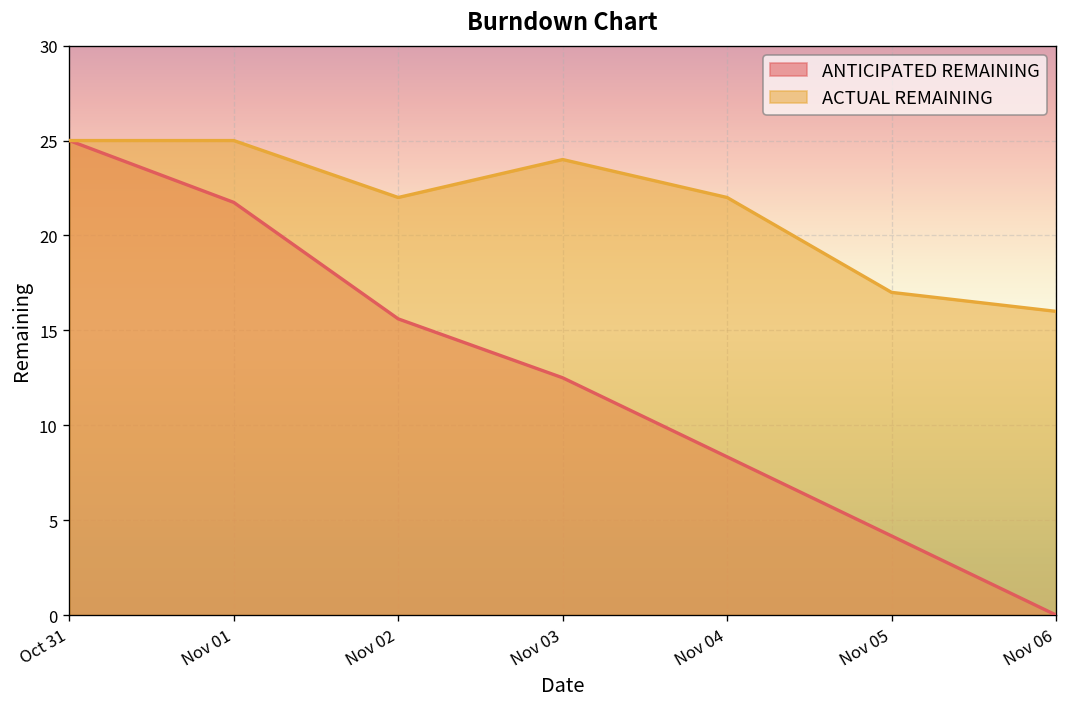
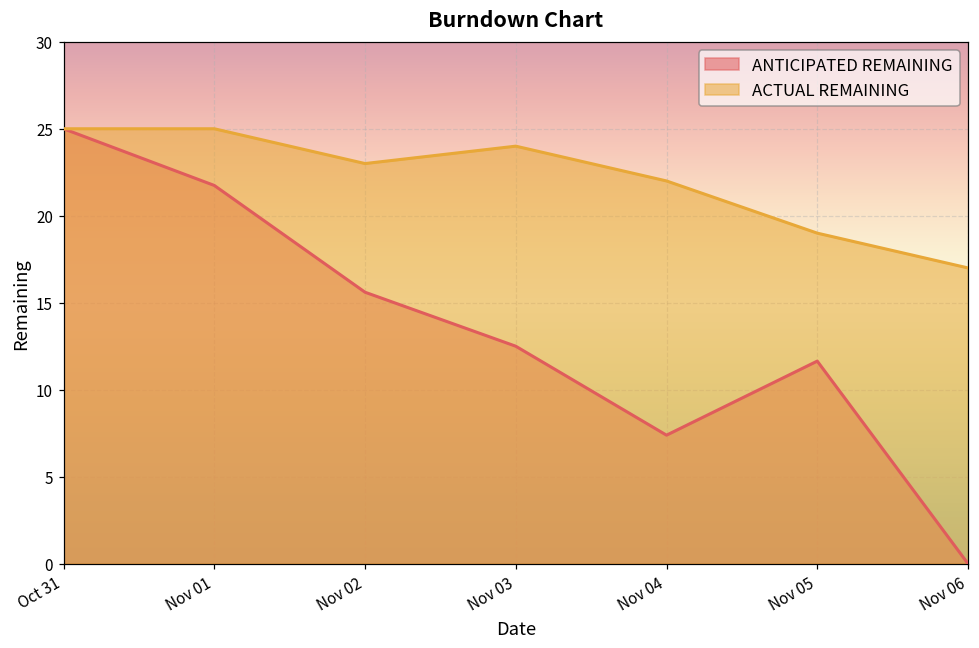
ACTUAL REMAINING, Nov 02: 22 -> 23
ANTICIPATED REMAINING, Nov 04: 8.3 -> 7.4
ANTICIPATED REMAINING, Nov 05: 4.2 -> 11.6
ACTUAL REMAINING, Nov 05: 17 -> 19
ACTUAL REMAINING, Nov 06: 16 -> 17
